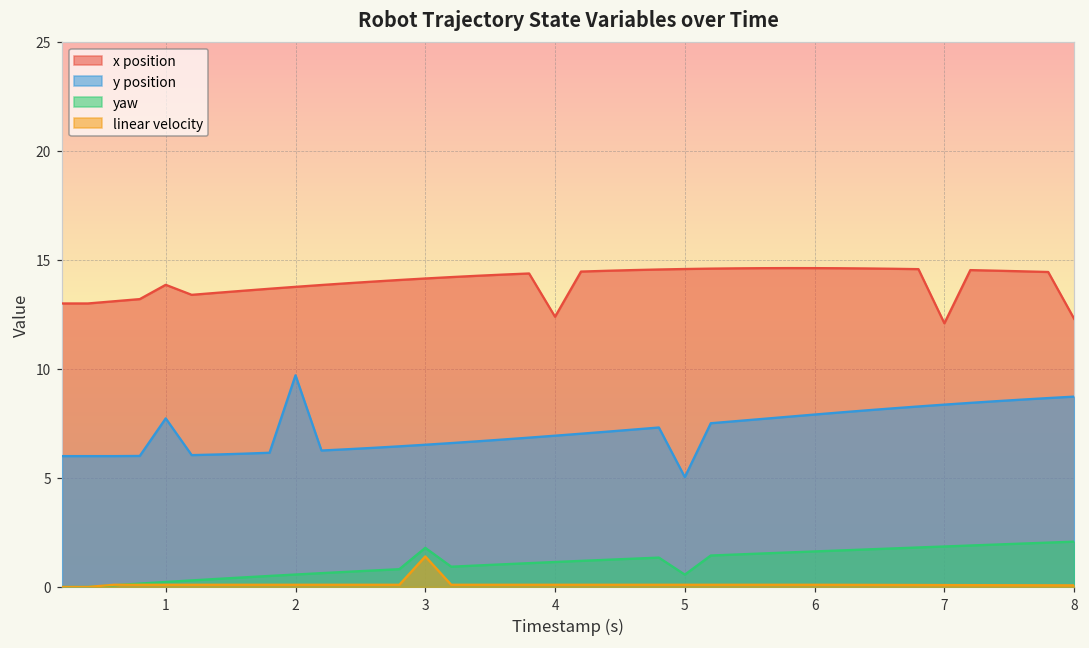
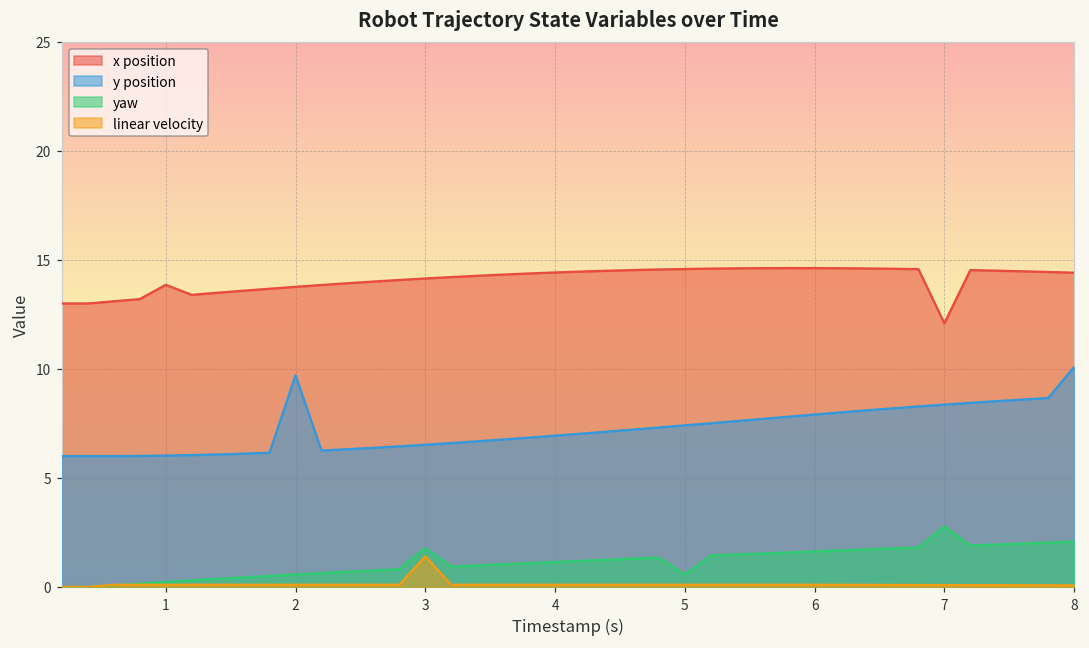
y position, 1: 7.7 -> 6.0
x position, 4: 12.4 -> 14.4
y position, 5: 5.0 -> 7.4
yaw, 7: 1.9 -> 2.8
x position, 8: 12.3 -> 14.4
y position, 8: 8.7 -> 10.1
